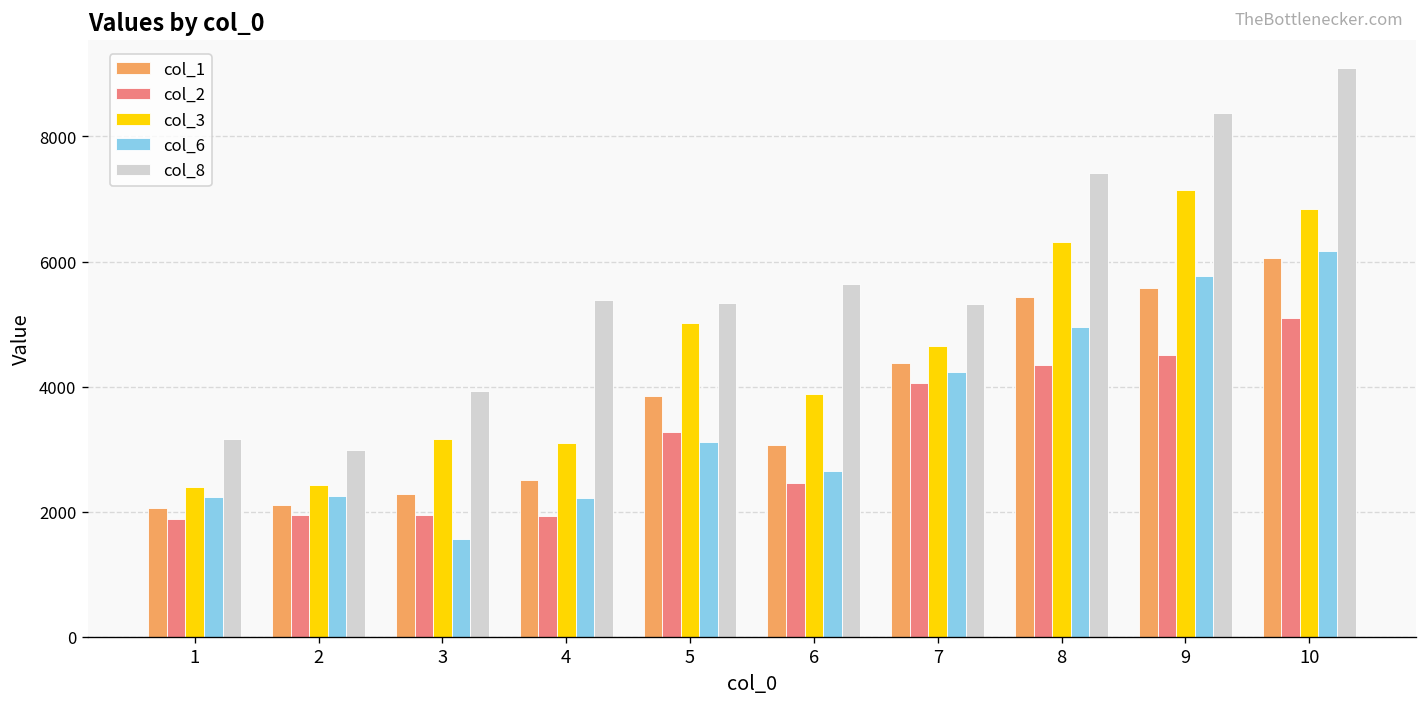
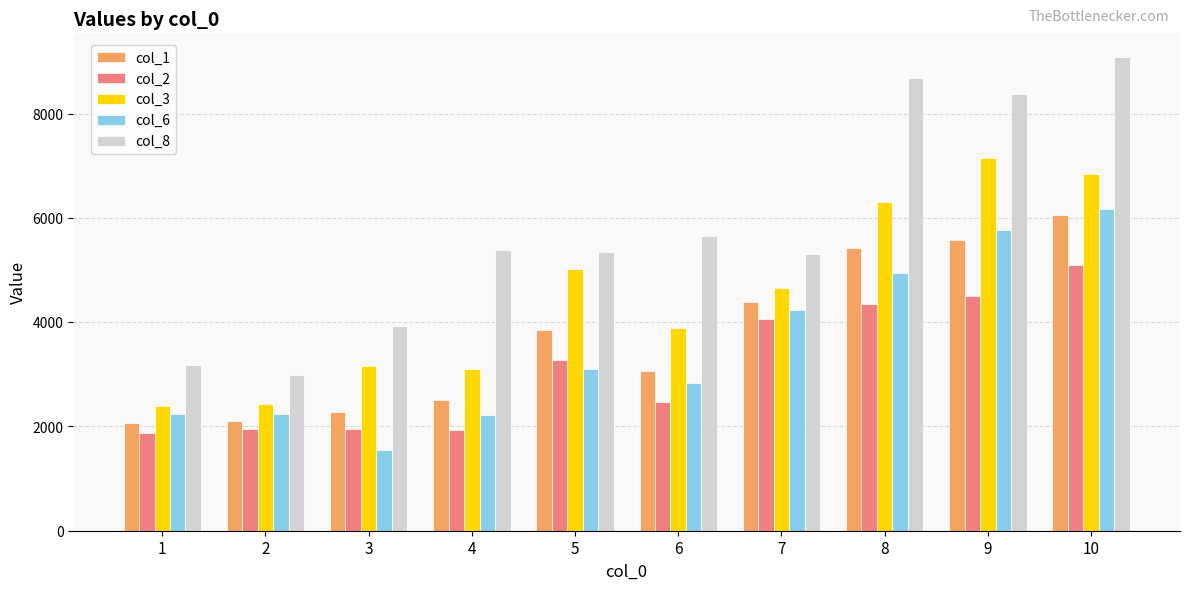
col_6, 6: 2700 -> 2800
col_8, 8: 7400 -> 8700
